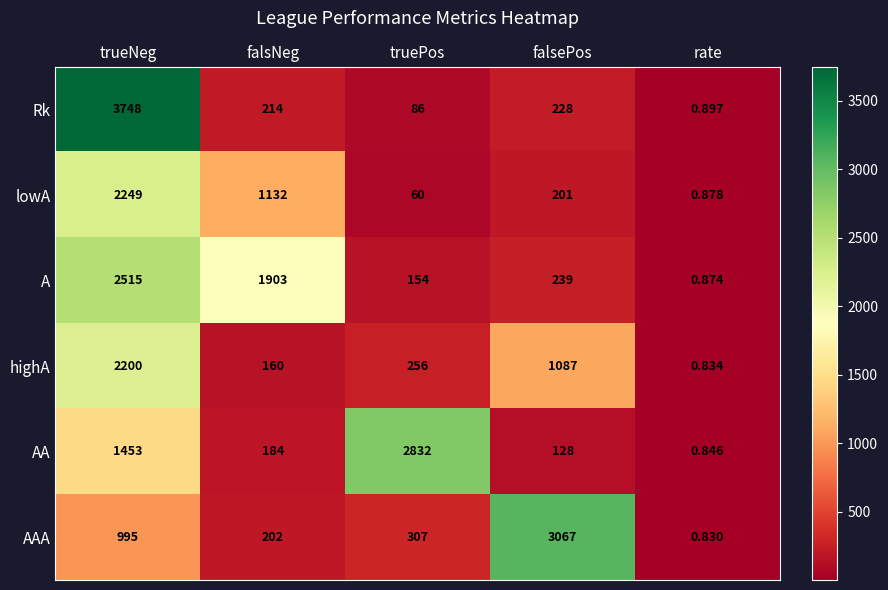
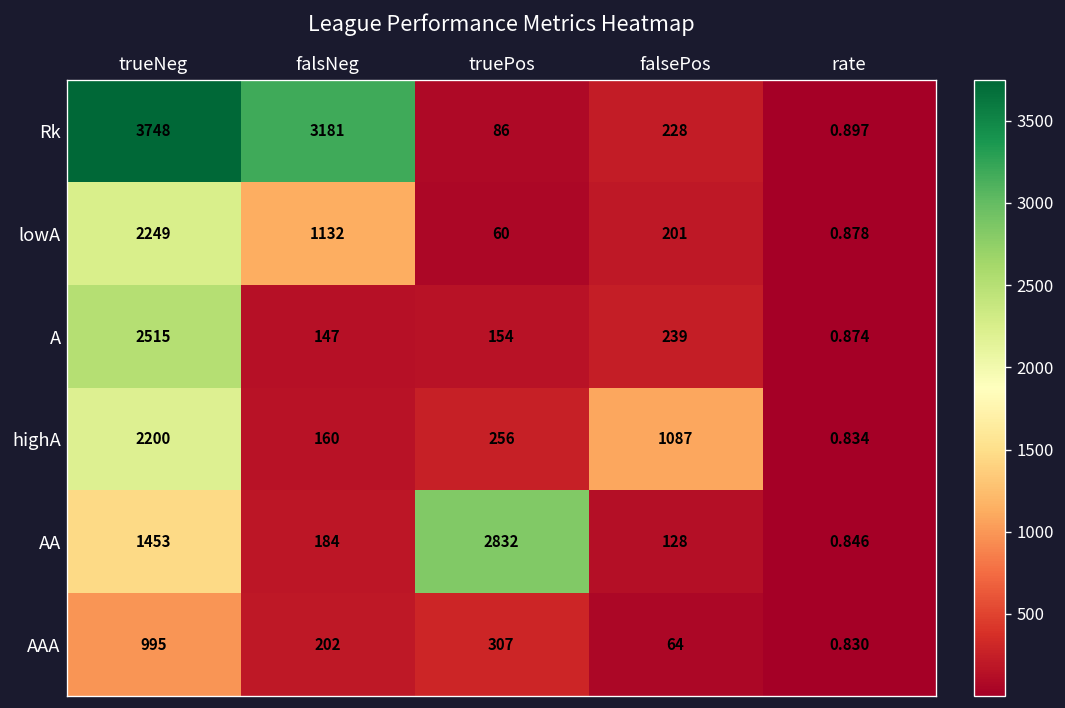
Rk, falsNeg: 214 -> 3181
A, falsNeg: 1903 -> 147
AAA, falsePos: 3067 -> 64
